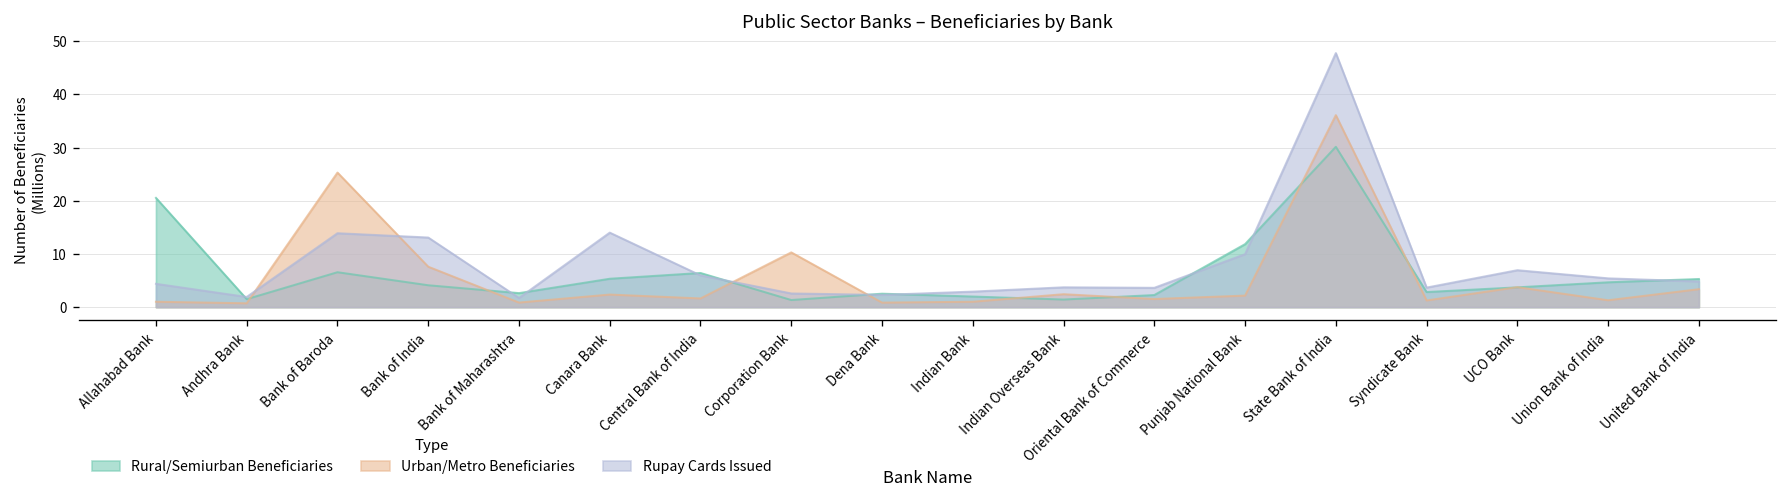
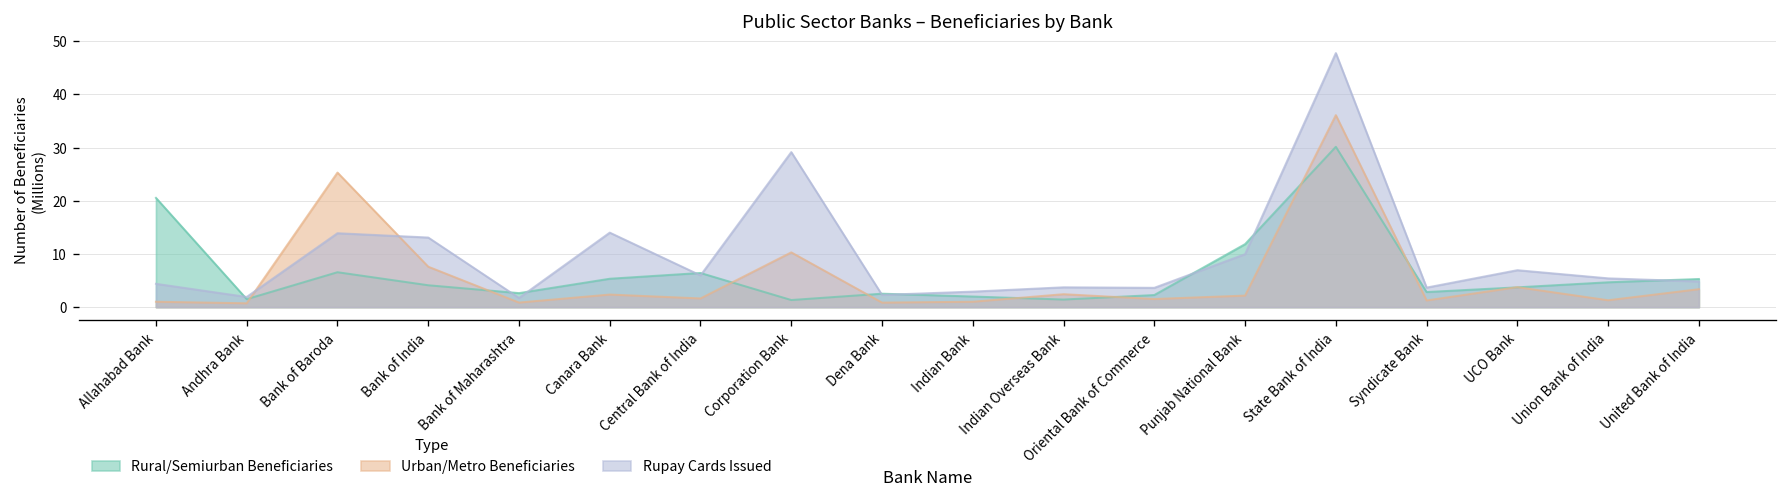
Rupay Cards Issued, Corporation Bank: 3 -> 29
